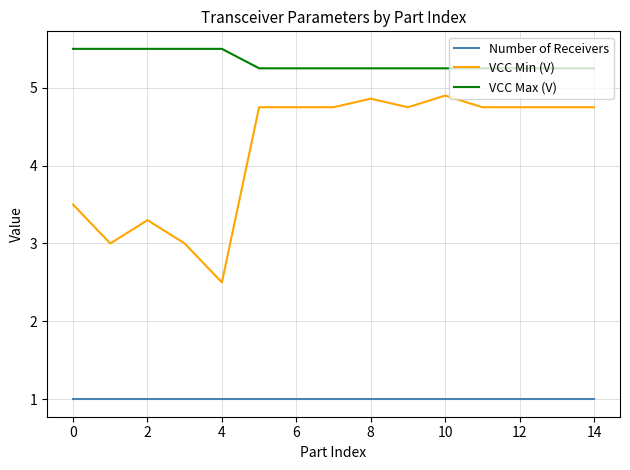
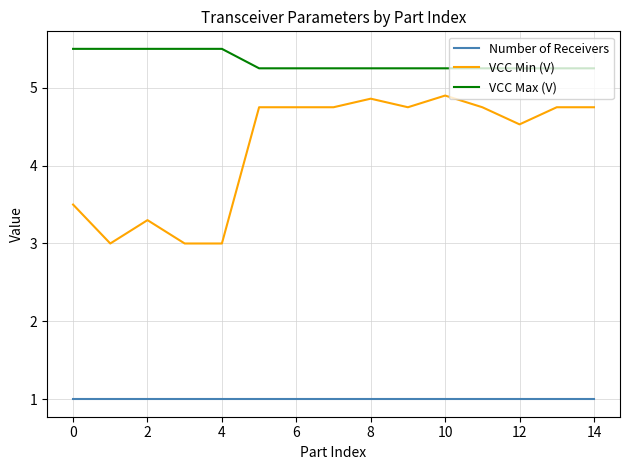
VCC Min (V), 4: 2.5 -> 3.0
VCC Min (V), 12: 4.8 -> 4.5
